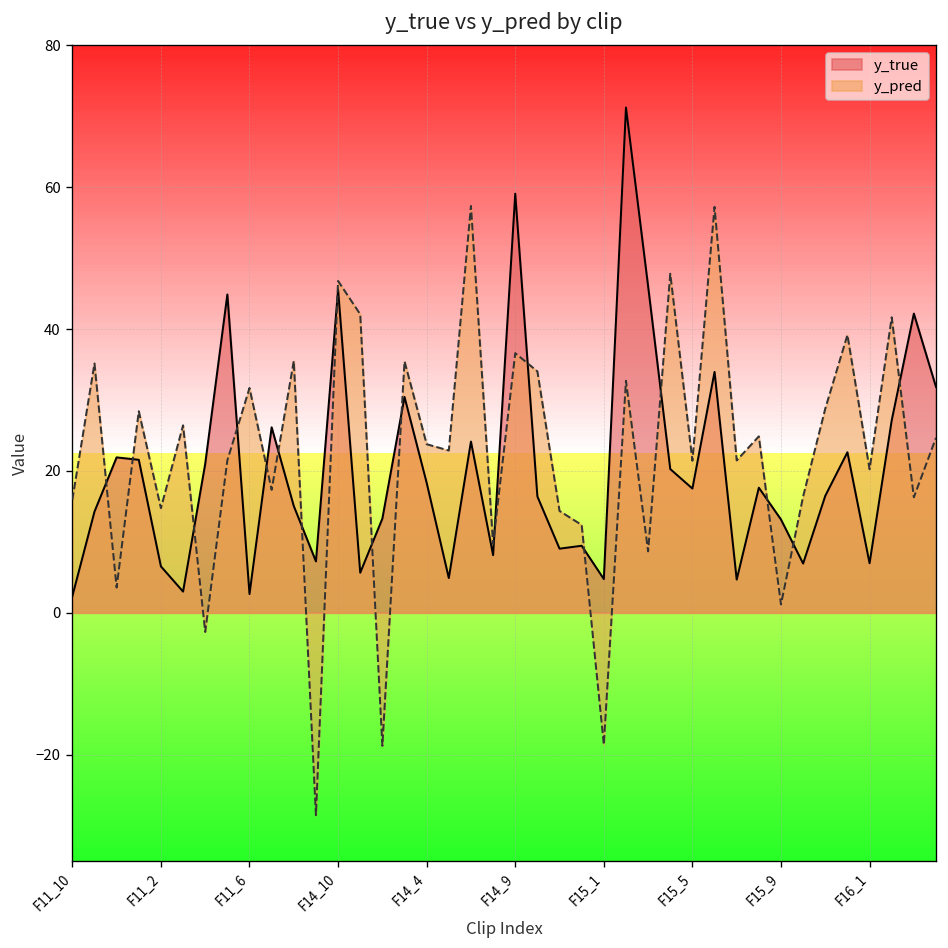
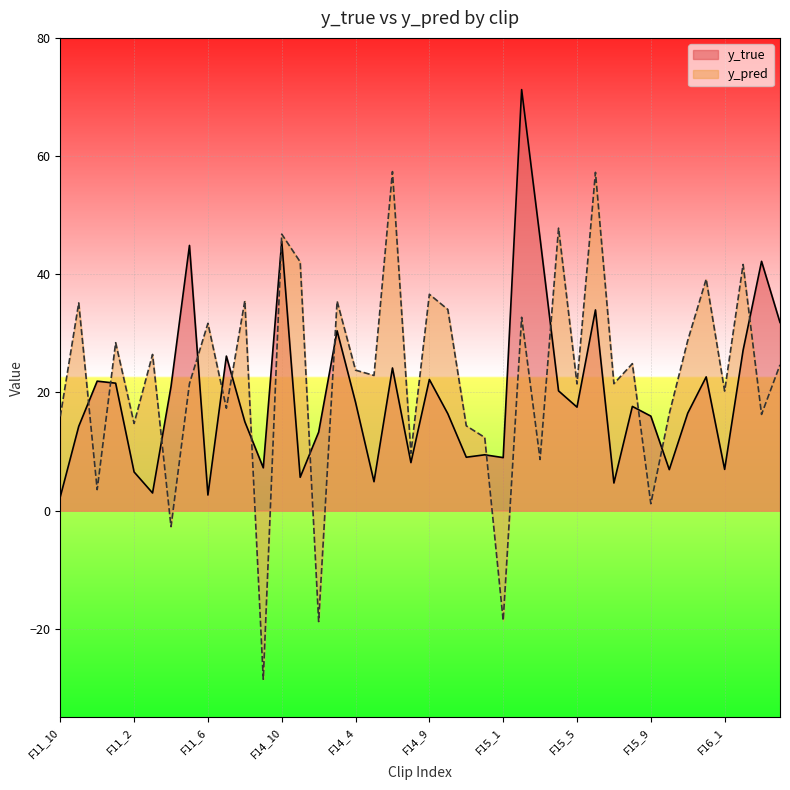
y_true, F14_9: 59 -> 22
y_true, F15_1: 5 -> 9
y_true, F15_9: 13 -> 16
